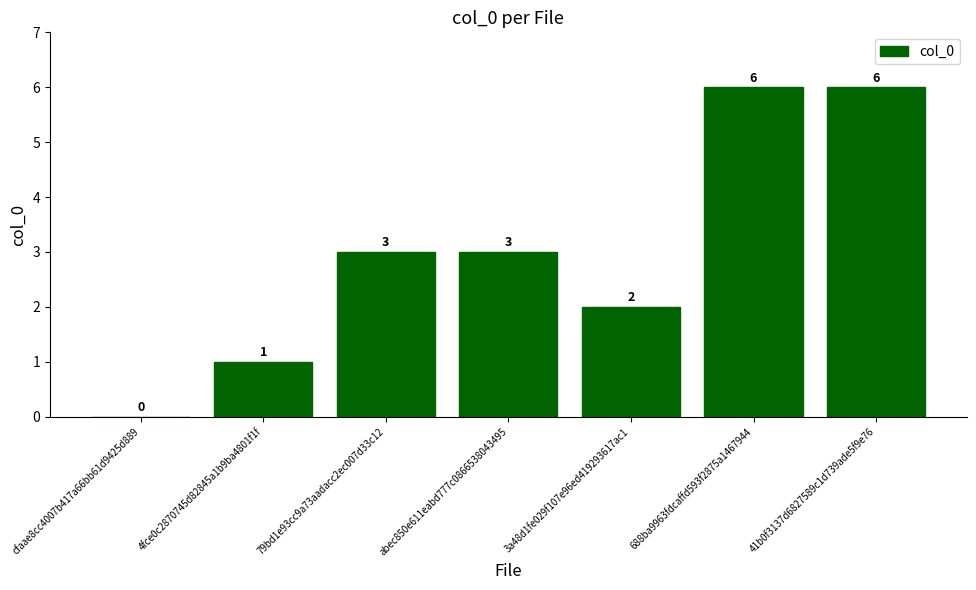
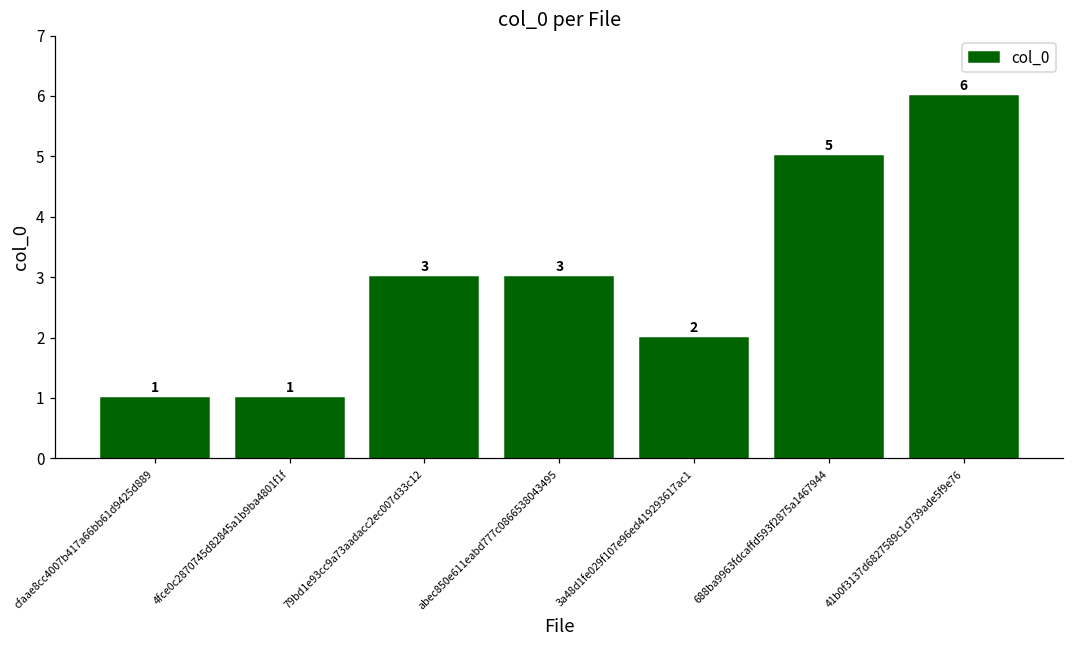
cfaae8cc4007b417a66bb61d9425d889: 0 -> 1
688ba9963fdcaffd593f2875a1467944: 6 -> 5
